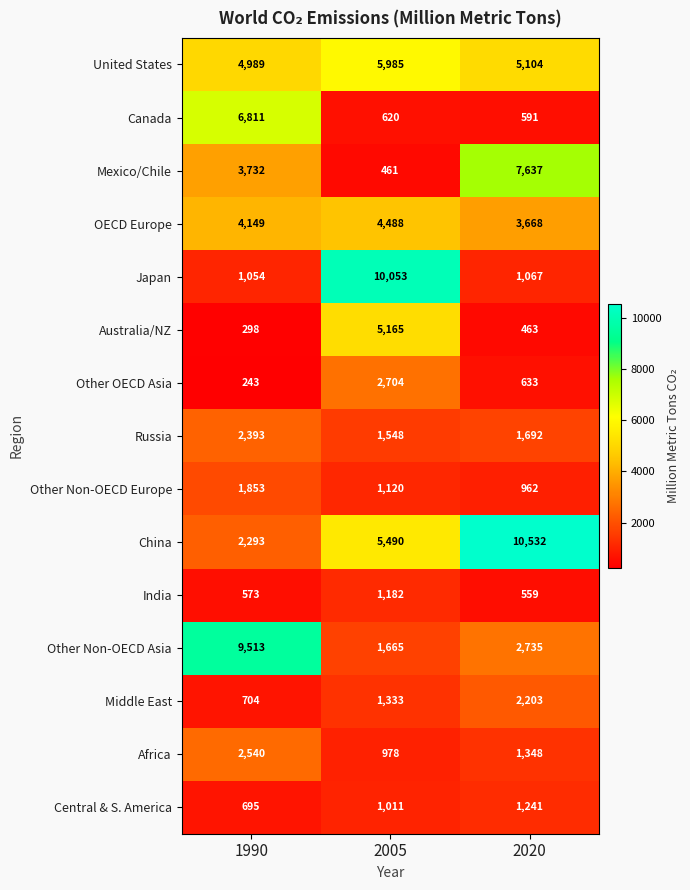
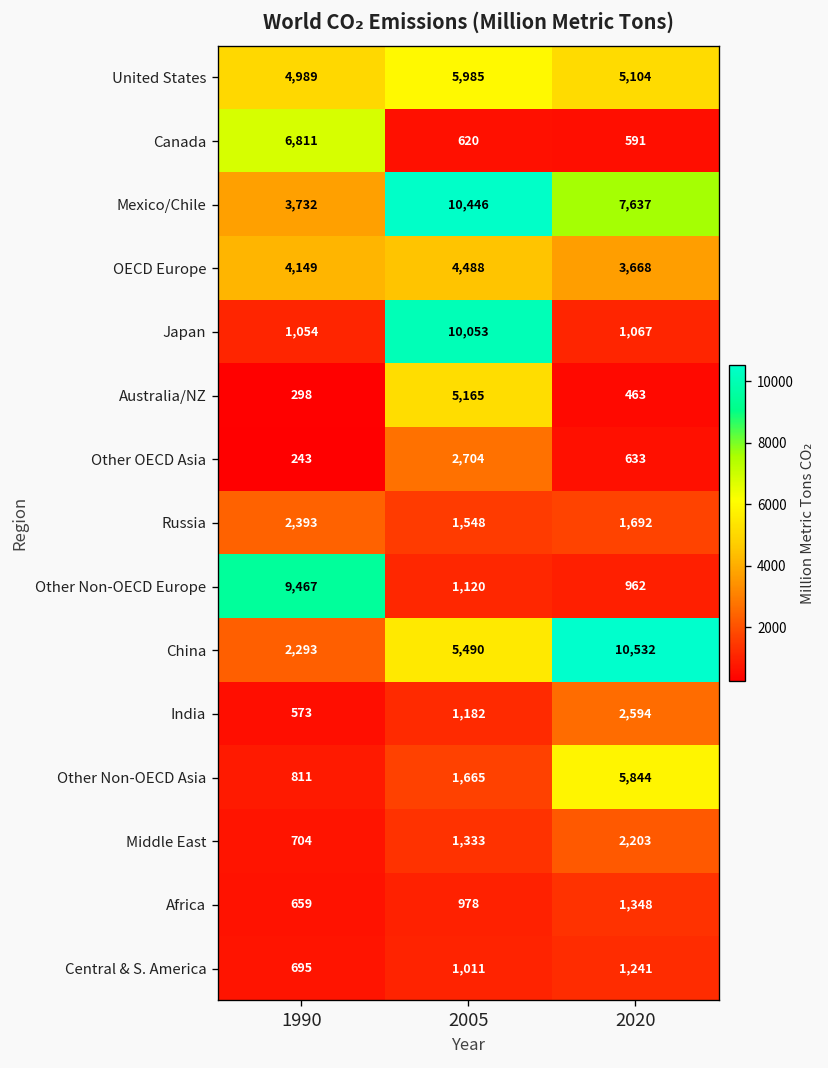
Mexico/Chile, 2005: 461 -> 10,446
Other Non-OECD Europe, 1990: 1,853 -> 9,467
India, 2020: 559 -> 2,594
Other Non-OECD Asia, 1990: 9,513 -> 811
Other Non-OECD Asia, 2020: 2,735 -> 5,844
Africa, 1990: 2,540 -> 659
